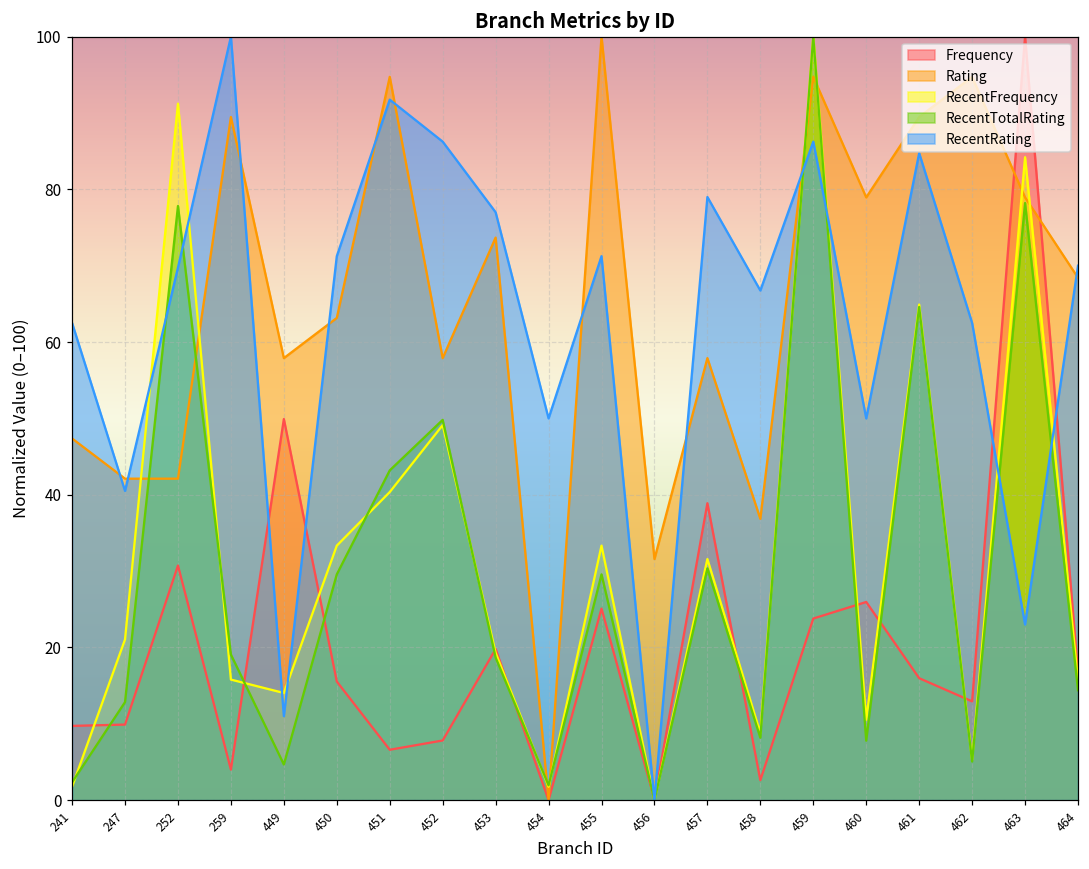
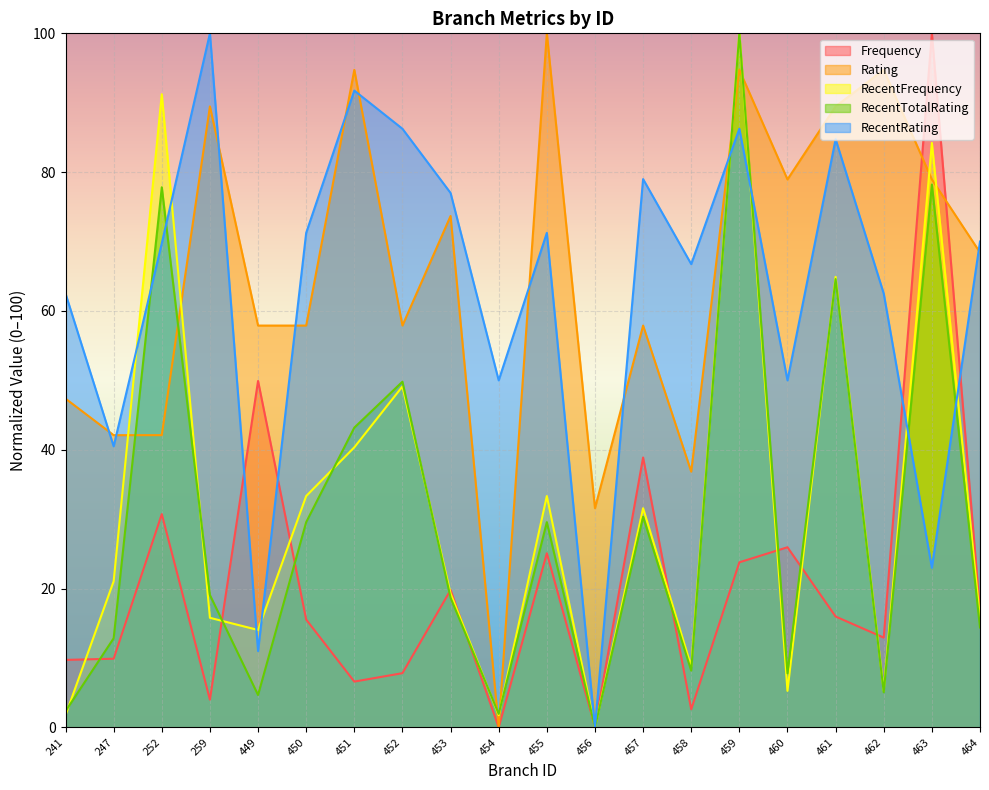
Rating, 450: 63 -> 58
RecentFrequency, 460: 11 -> 5
